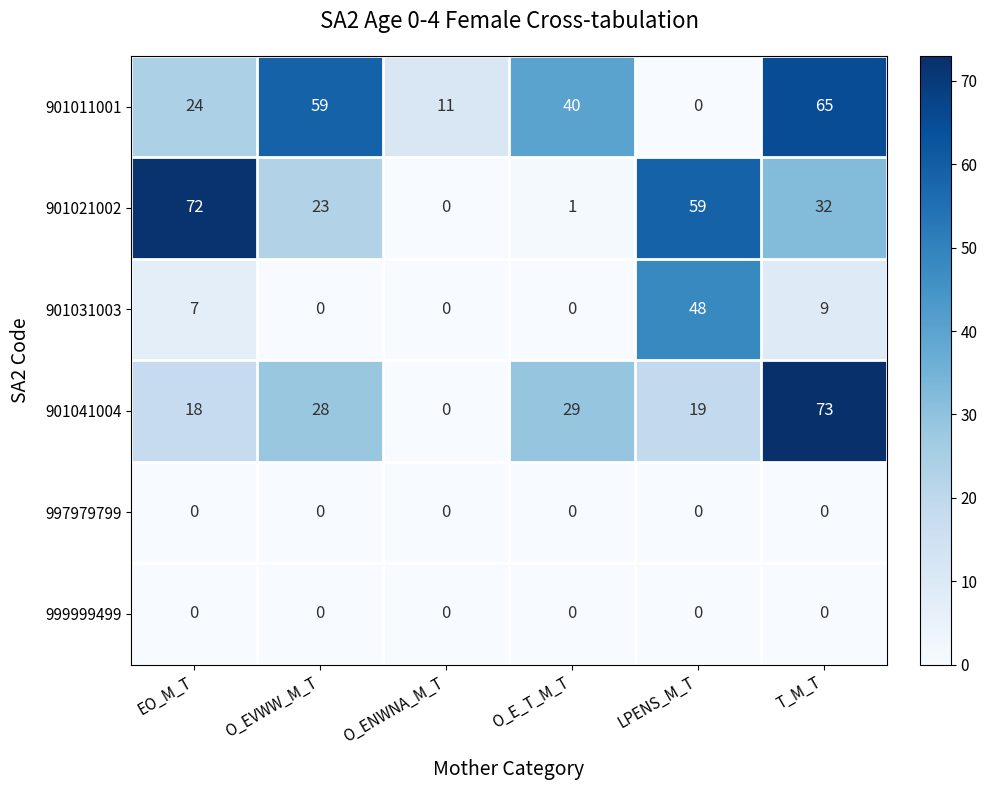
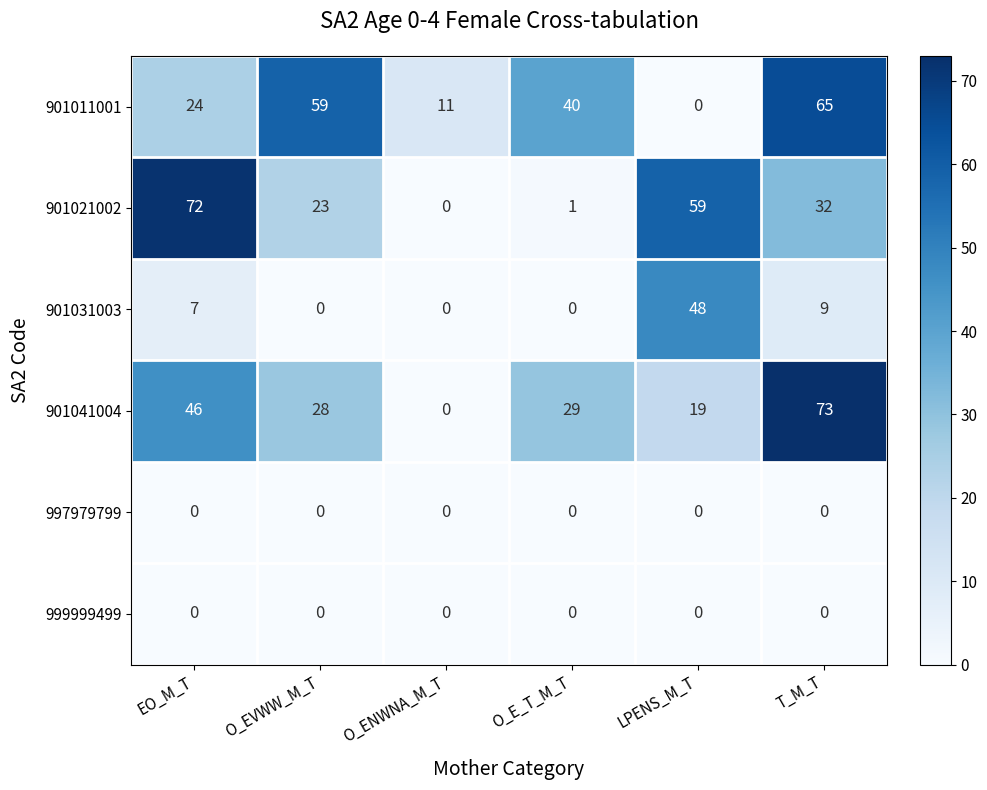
901041004, EO_M_T: 18 -> 46
